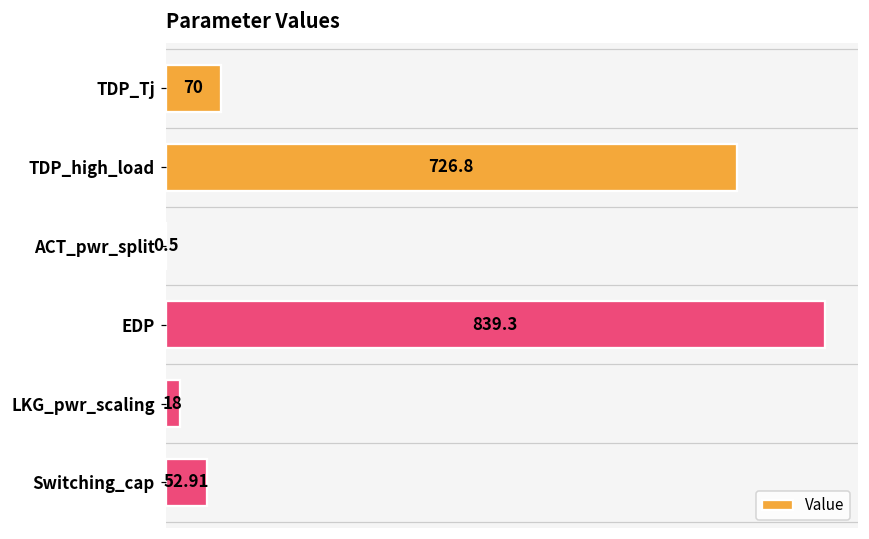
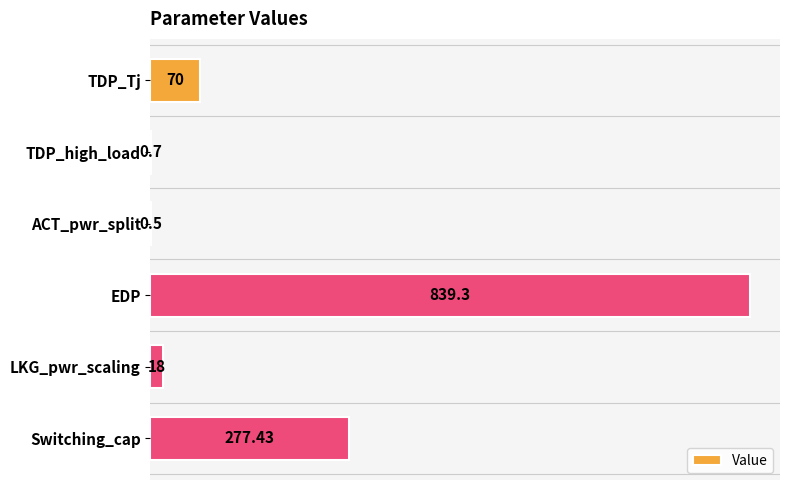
TDP_high_load: 726.8 -> 0.7
Switching_cap: 52.91 -> 277.43
